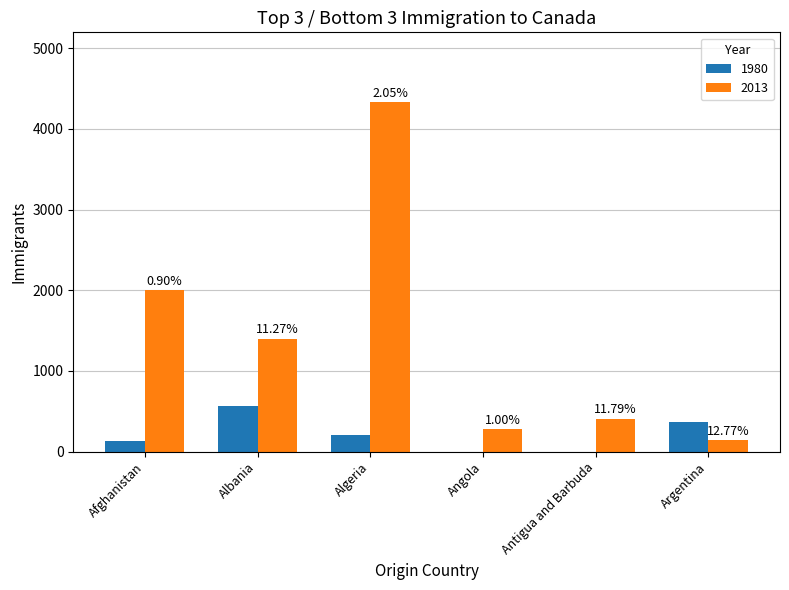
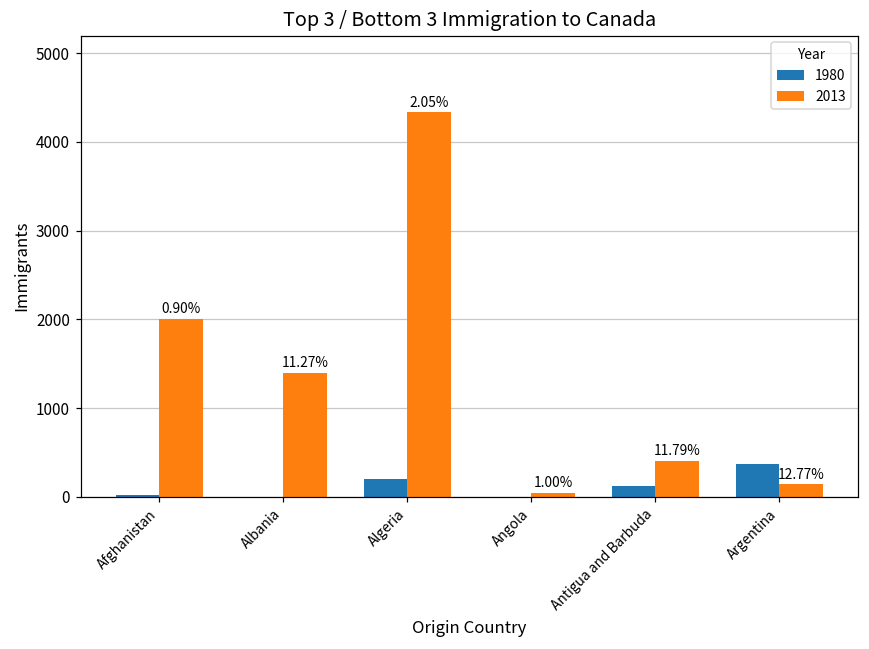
1980, Afghanistan: 100 -> 0
1980, Albania: 600 -> 0
2013, Angola: 300 -> 0
1980, Antigua and Barbuda: 0 -> 100
